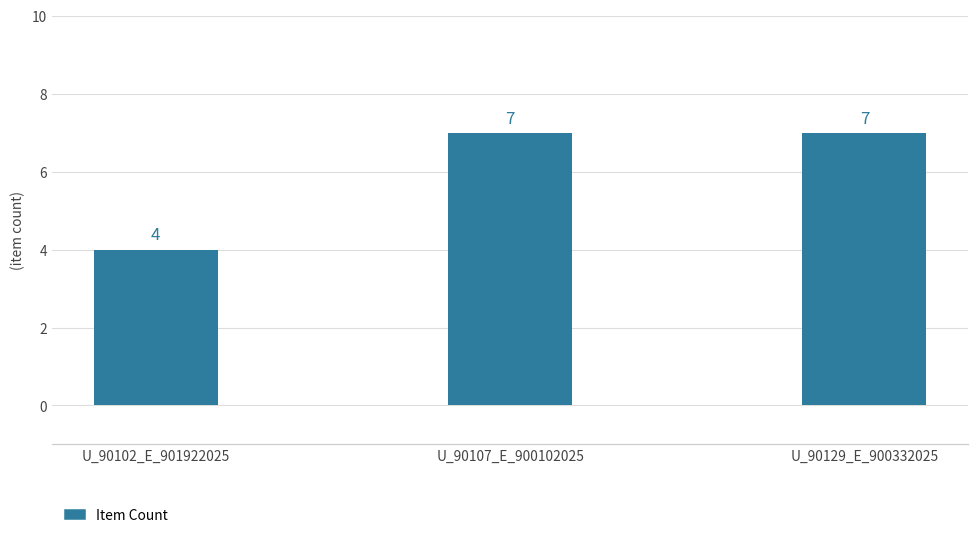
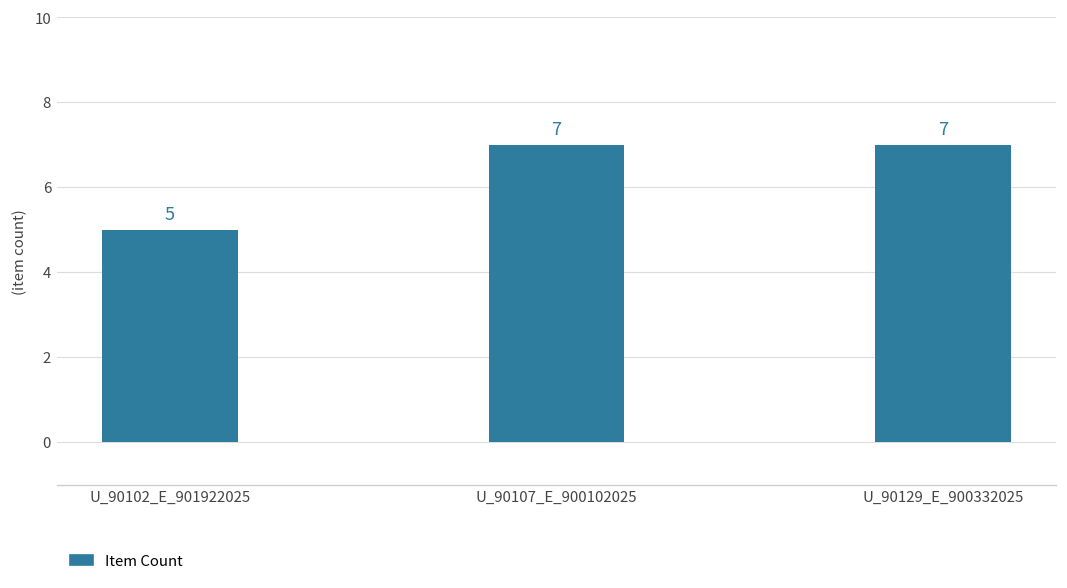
U_90102_E_901922025: 4 -> 5
